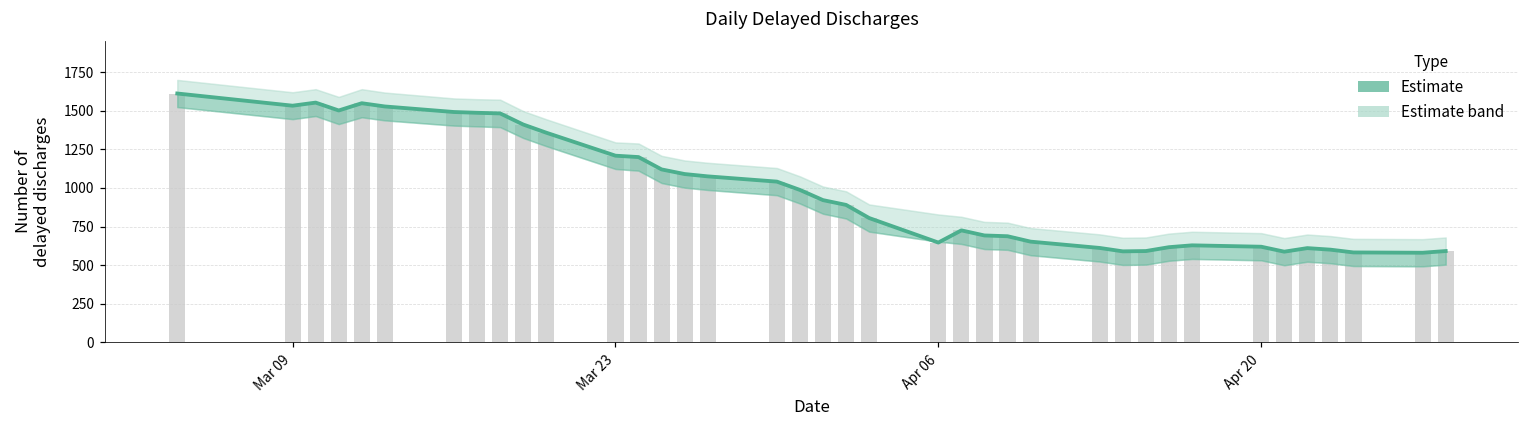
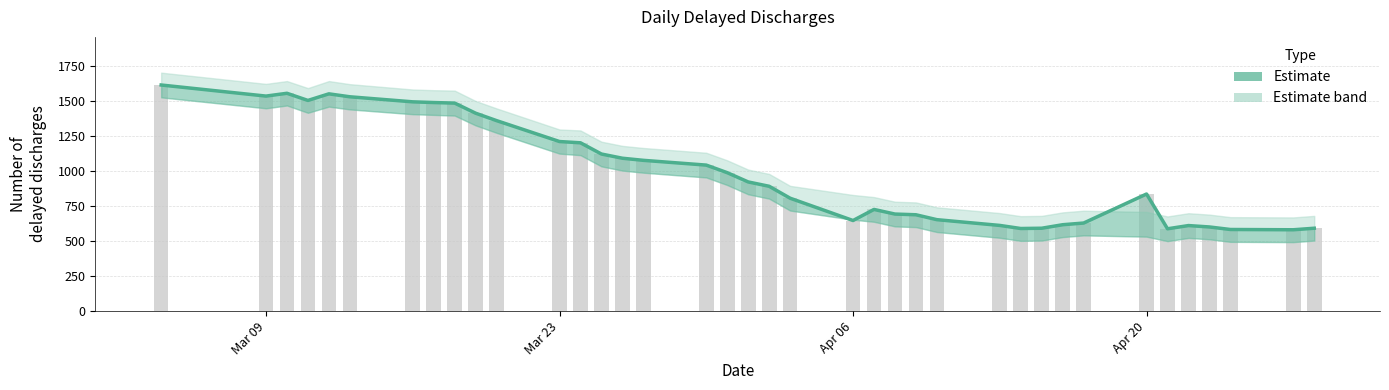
Estimate, Apr 20: 620 -> 840
